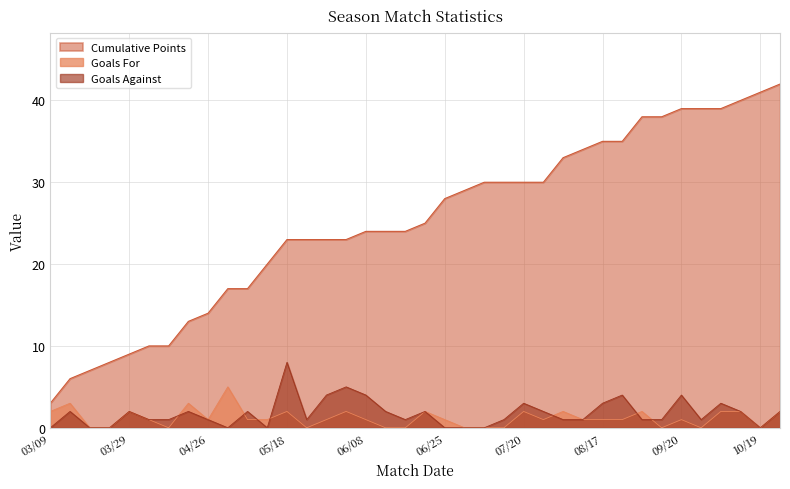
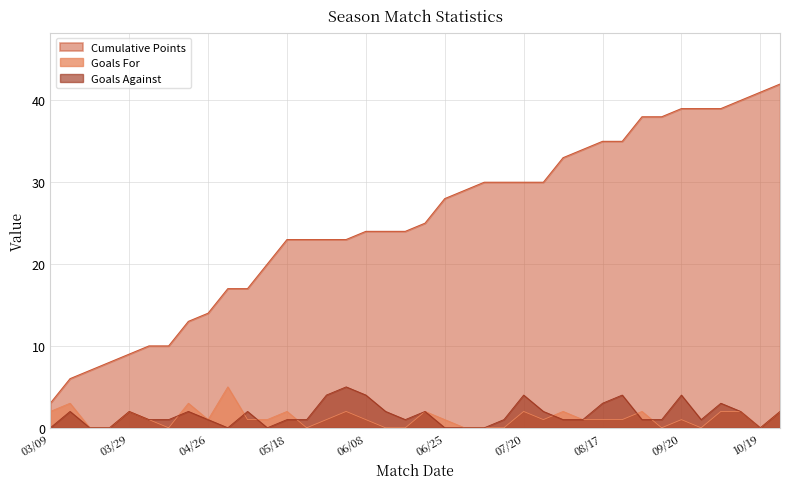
Goals Against, 05/18: 8 -> 1
Goals Against, 07/20: 3 -> 4
